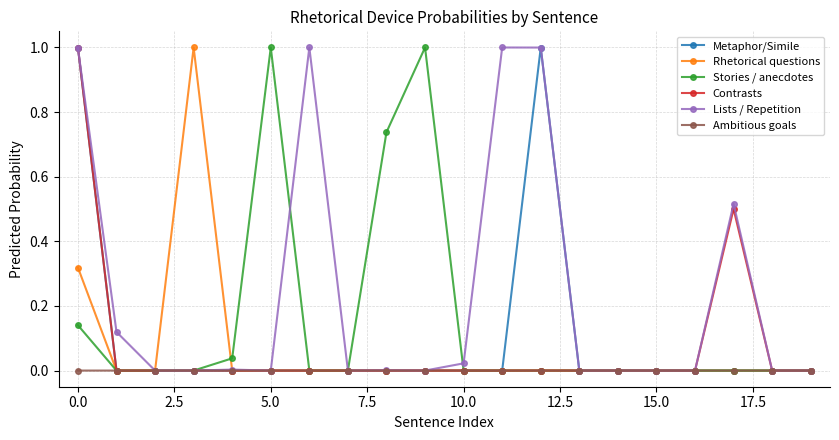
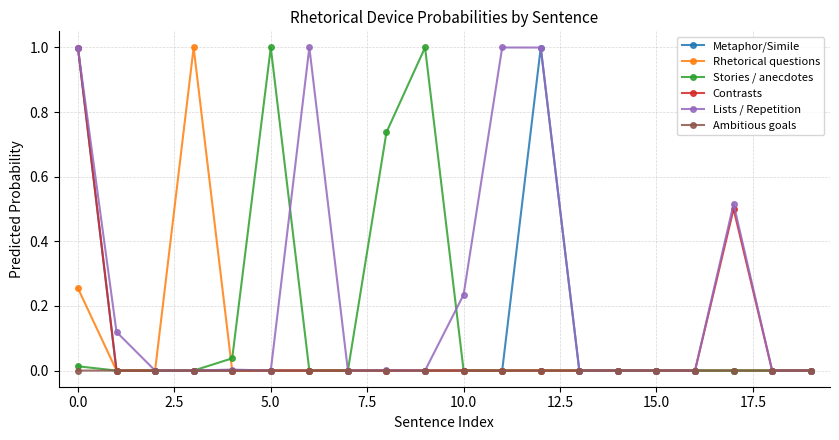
Rhetorical questions, 0.0: 0.32 -> 0.25
Stories / anecdotes, 0.0: 0.14 -> 0.01
Lists / Repetition, 10.0: 0.02 -> 0.23
